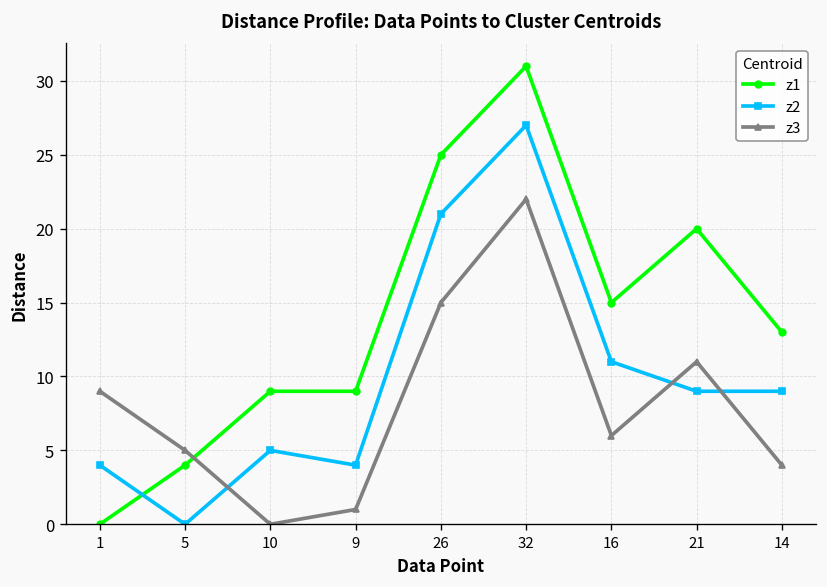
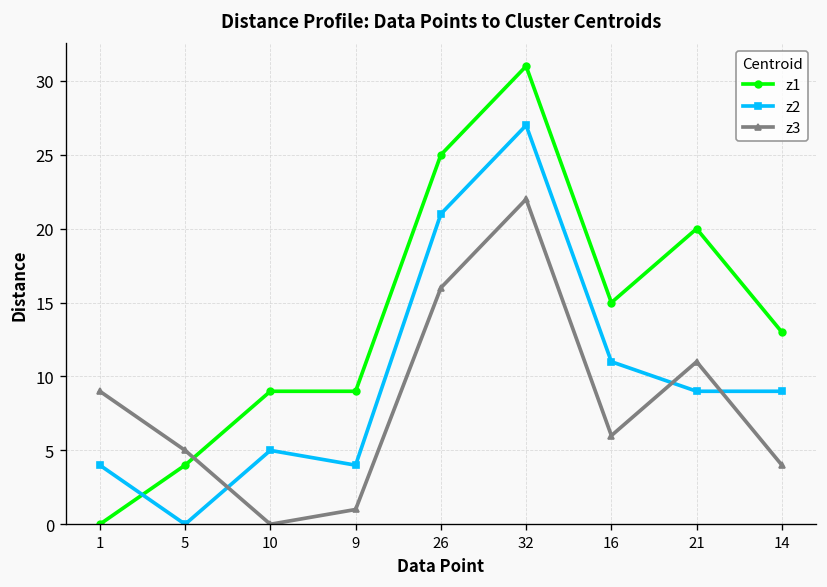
z3, 26: 15 -> 16
